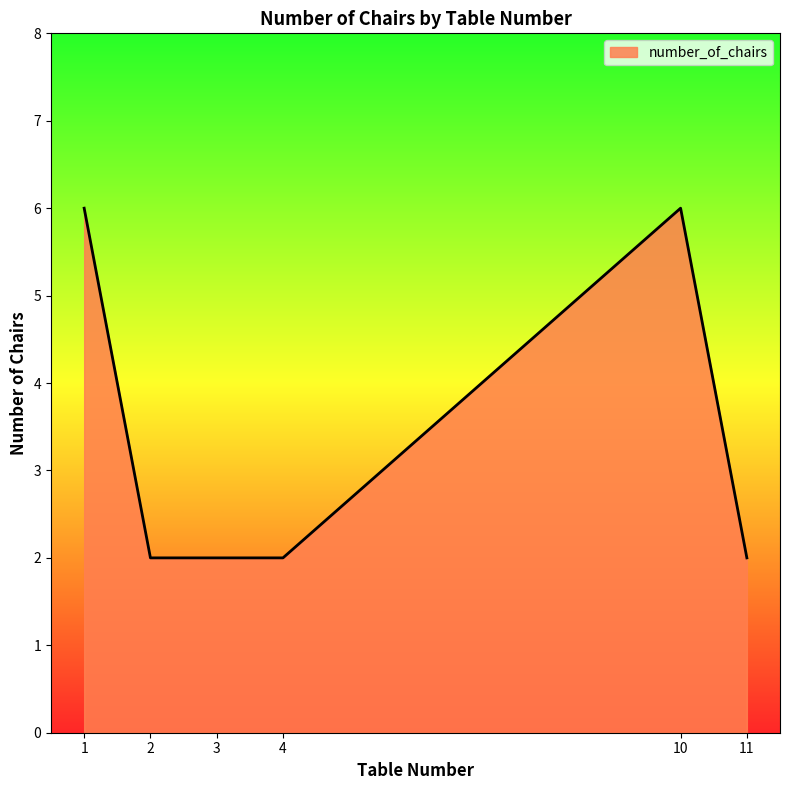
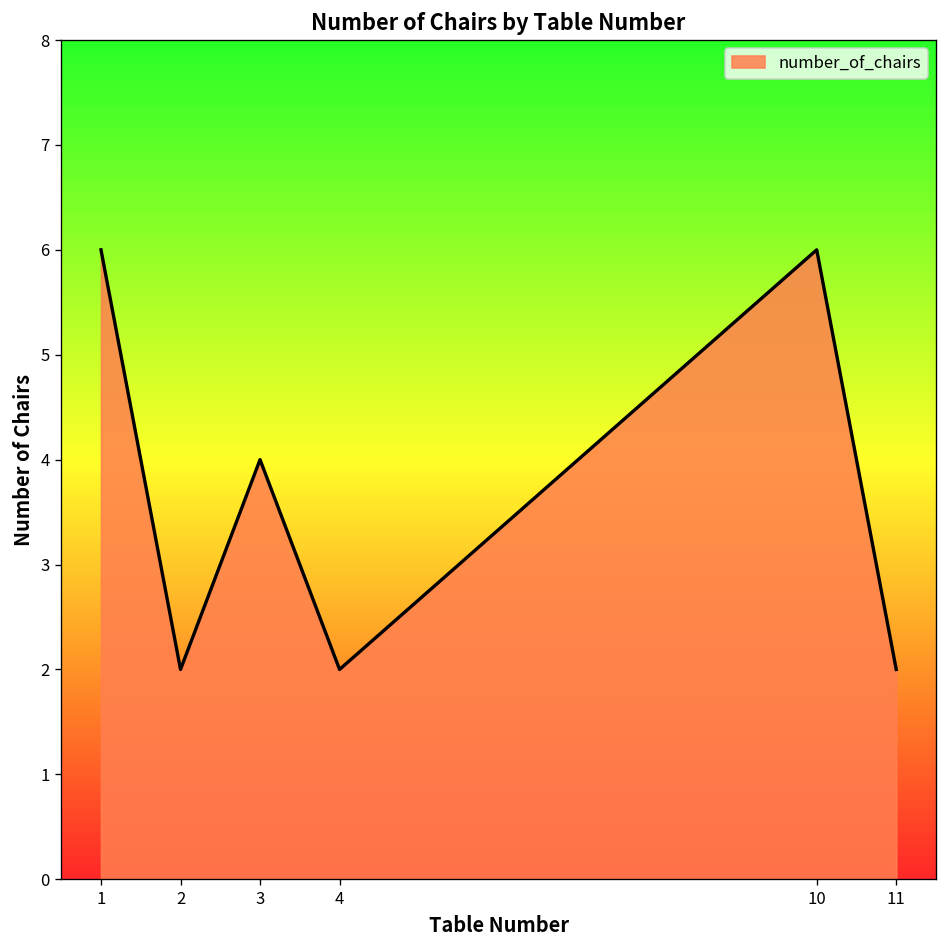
3: 2 -> 4
